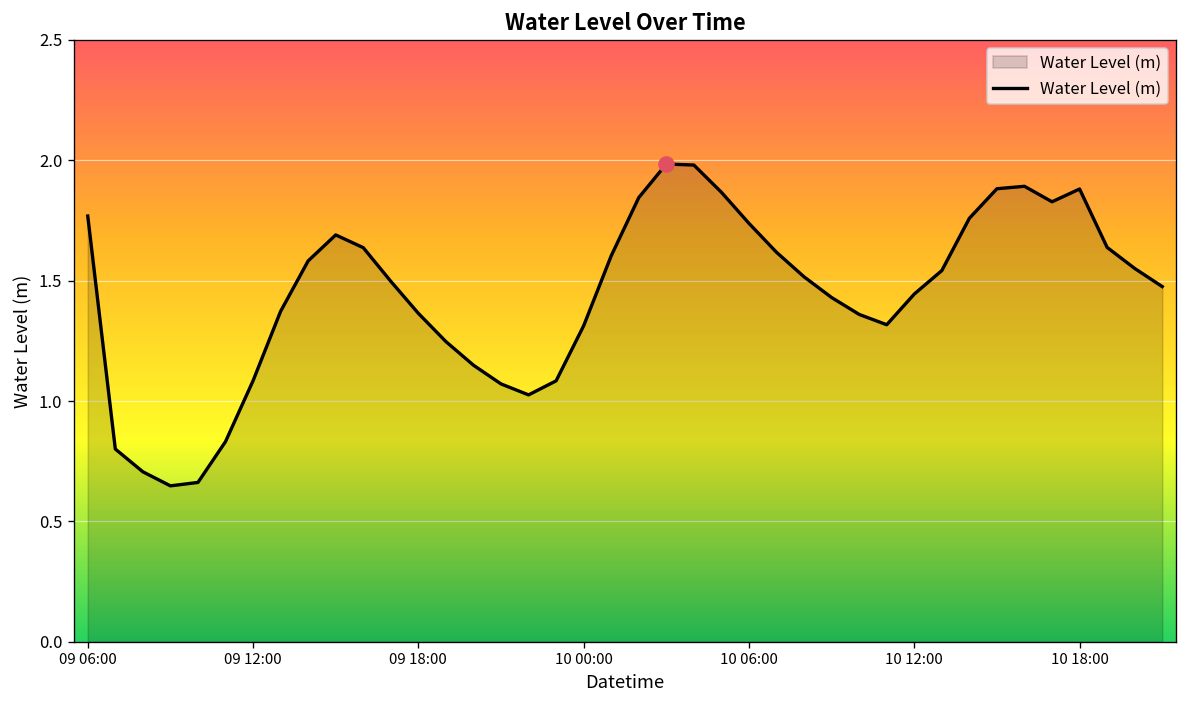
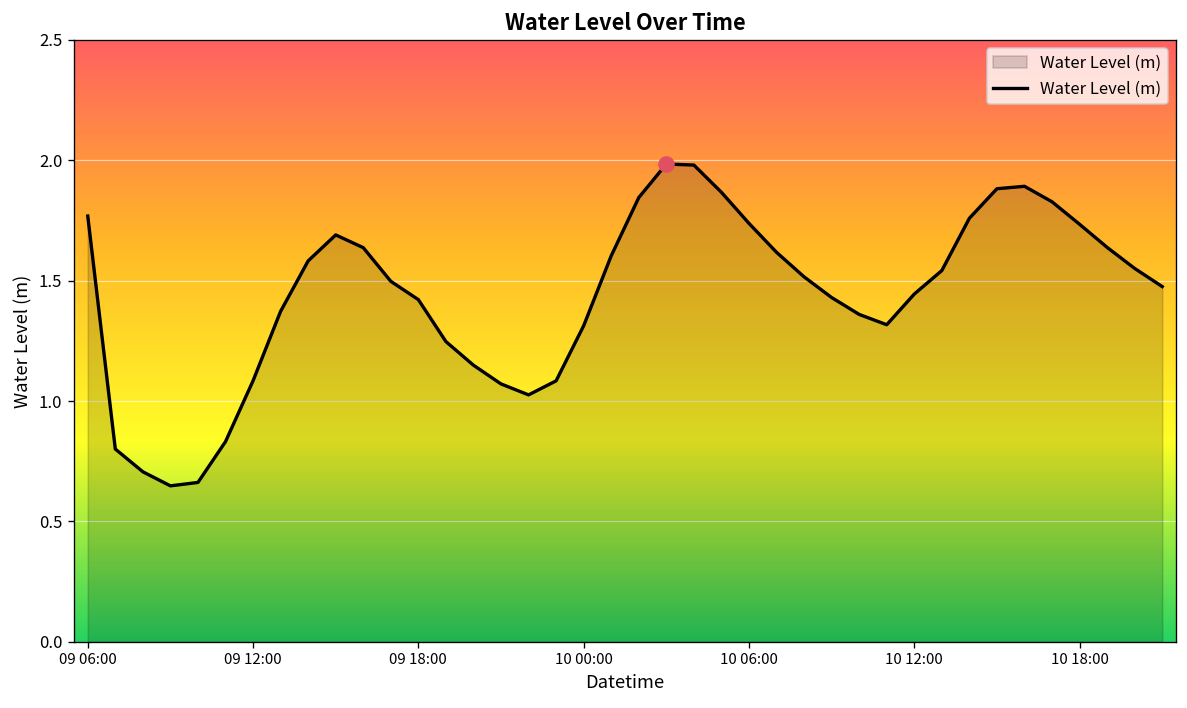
Water Level (m), 09 18:00: 1.36 -> 1.42
Water Level (m), 10 18:00: 1.88 -> 1.73
